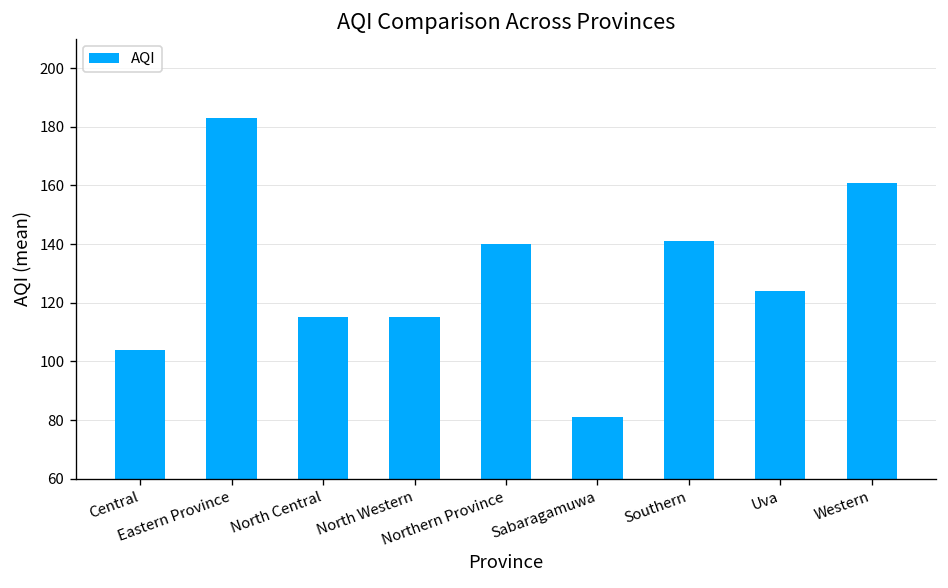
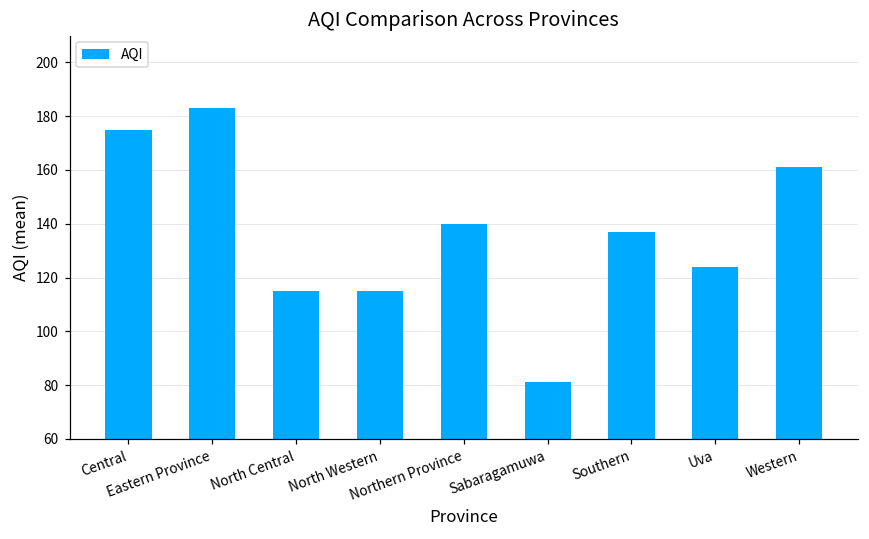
Central: 104 -> 175
Southern: 141 -> 137
